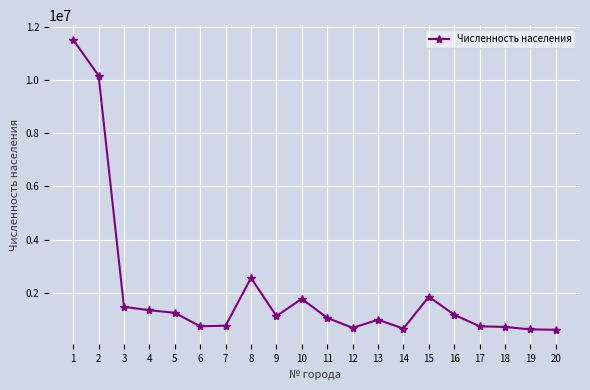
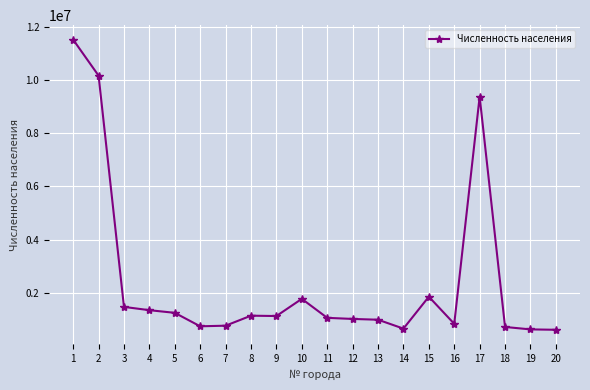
8: 2600000 -> 1100000
12: 700000 -> 1000000
16: 1200000 -> 800000
17: 700000 -> 9400000
